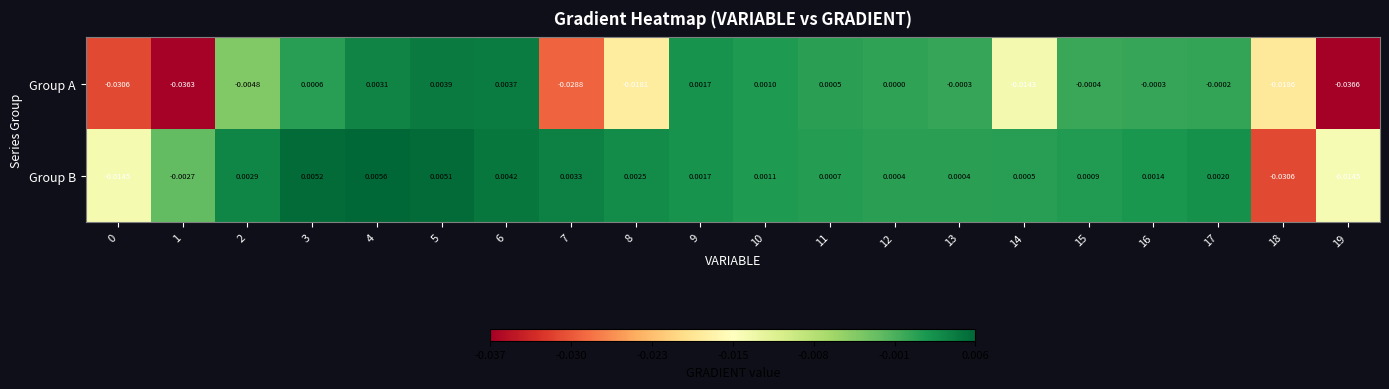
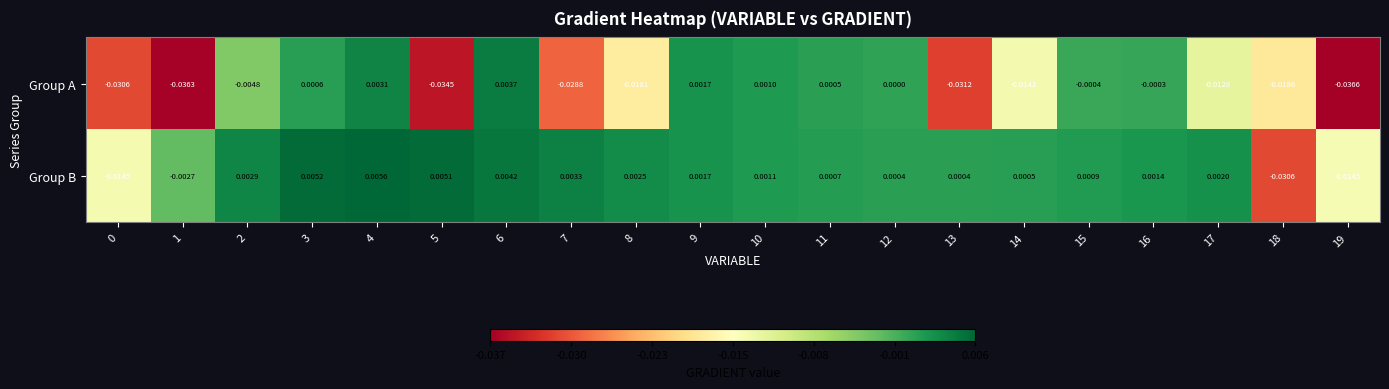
Group A, 5: 0.0039 -> -0.0345
Group A, 13: -0.0003 -> -0.0312
Group A, 17: -0.0002 -> -0.0128
